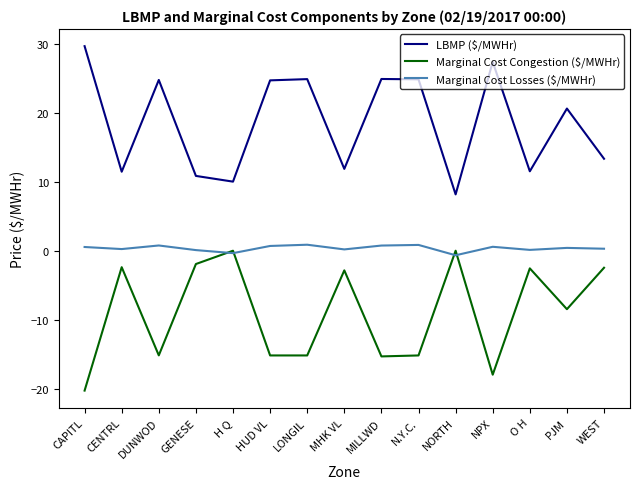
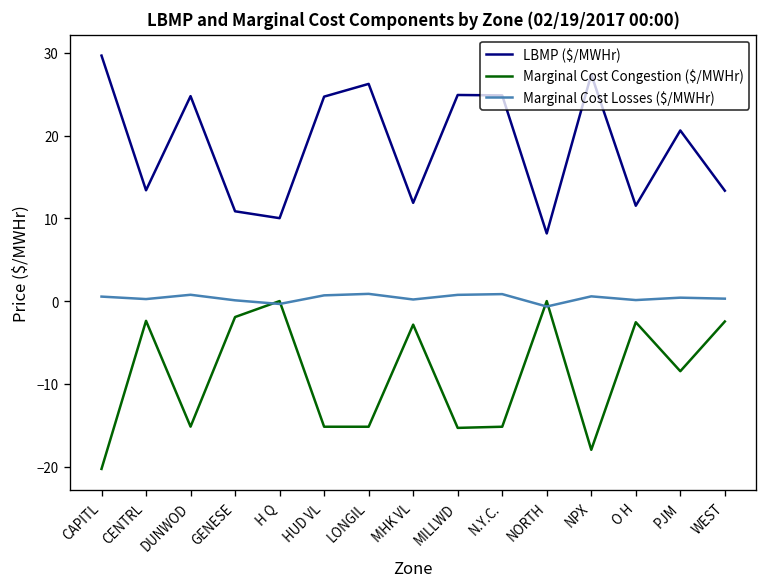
LBMP ($/MWHr), CENTRL: 11 -> 13
LBMP ($/MWHr), LONGIL: 25 -> 26
